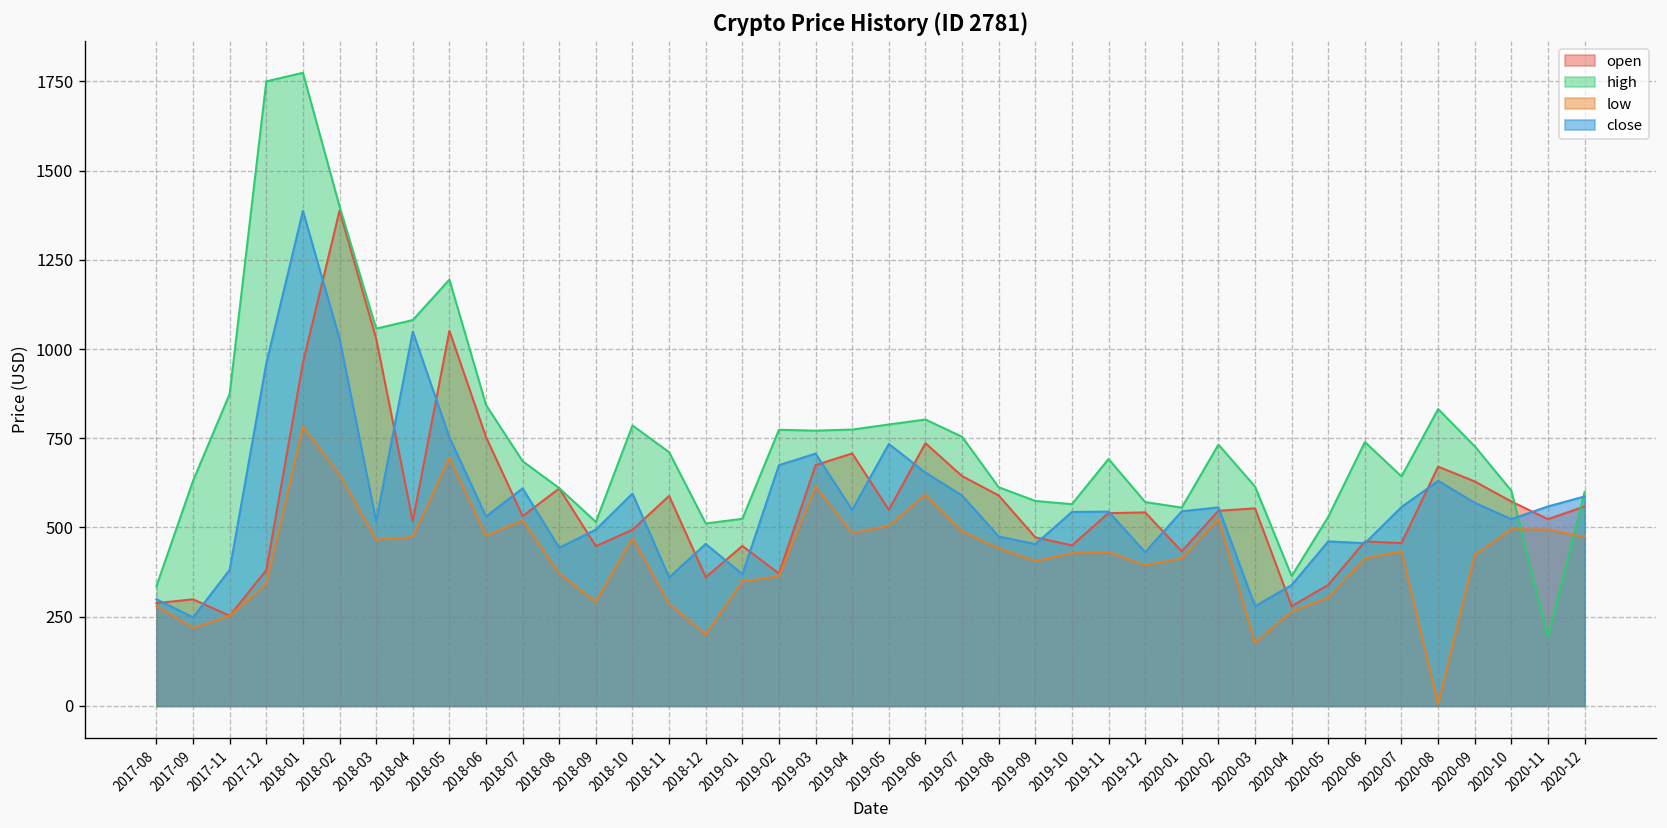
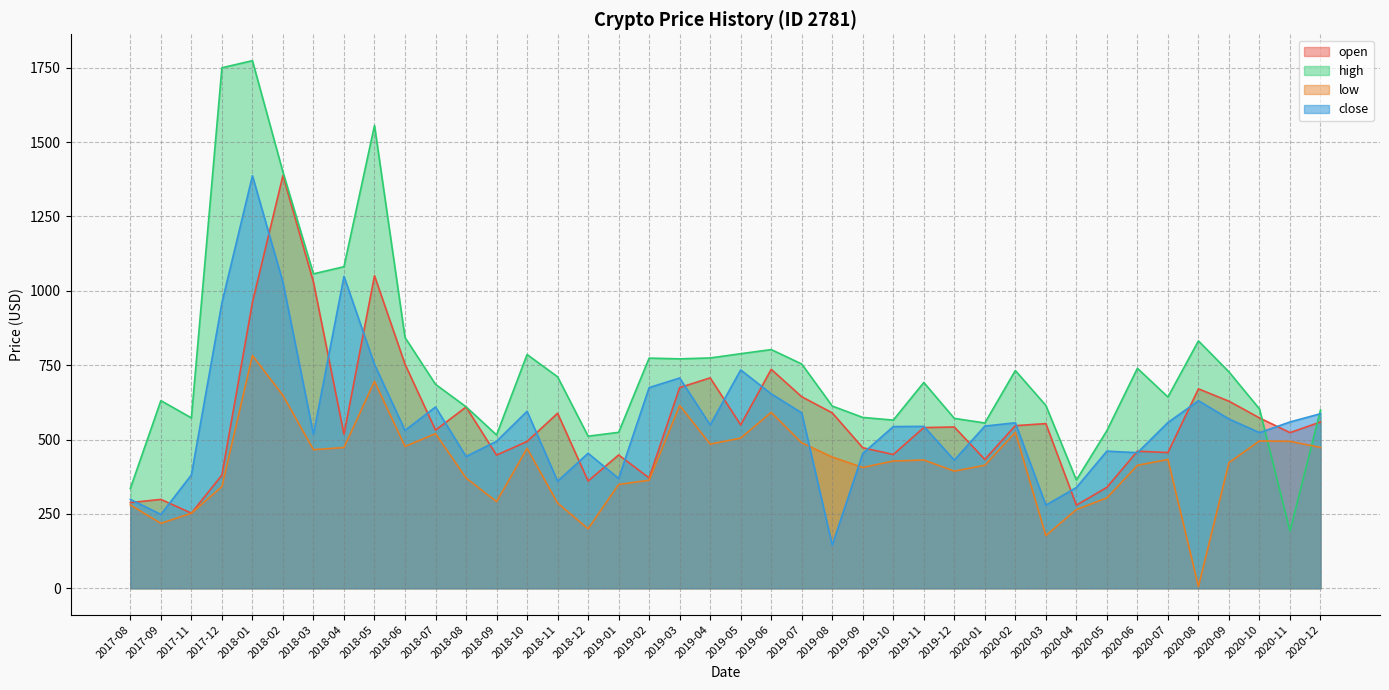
high, 2017-11: 870 -> 570
high, 2018-05: 1190 -> 1560
close, 2019-08: 470 -> 150
